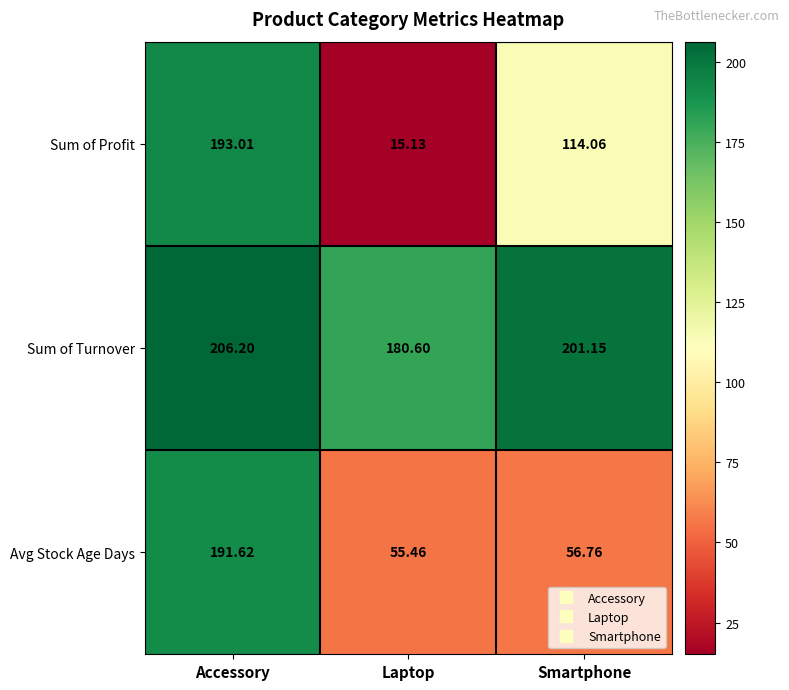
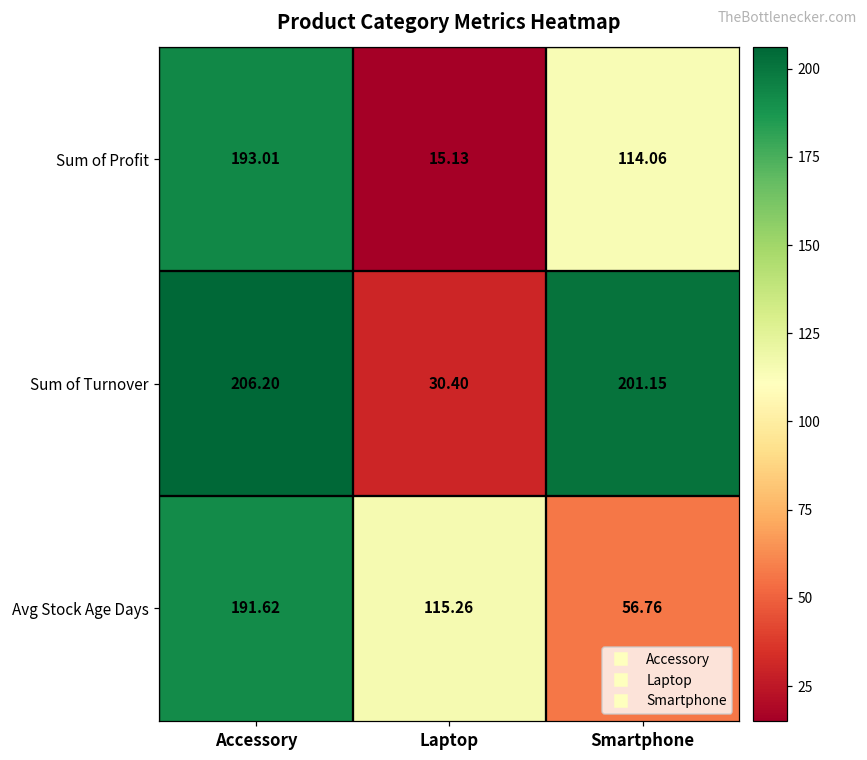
Sum of Turnover, Laptop: 180.60 -> 30.40
Avg Stock Age Days, Laptop: 55.46 -> 115.26
